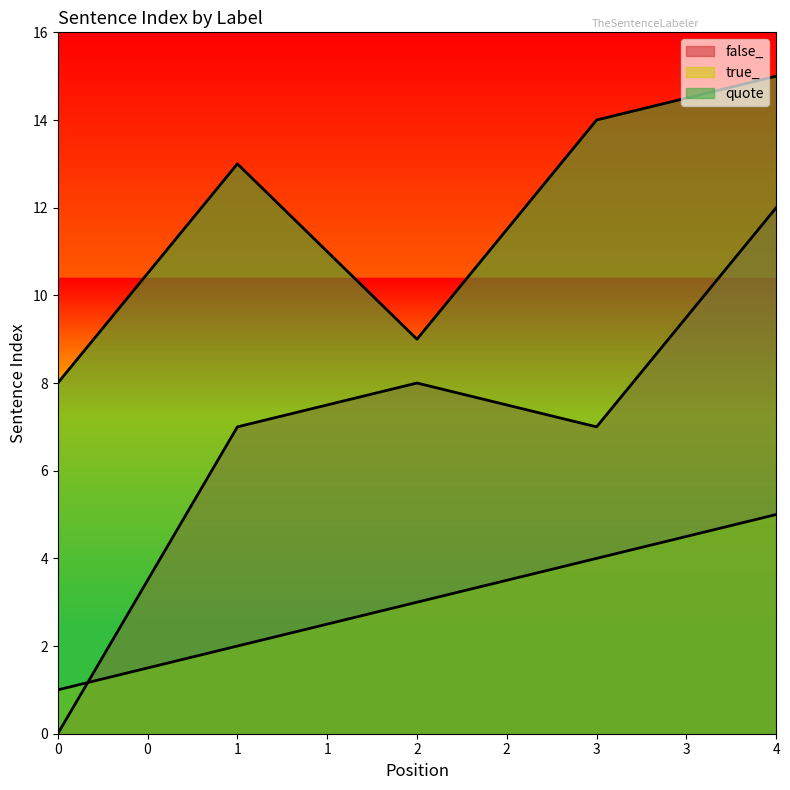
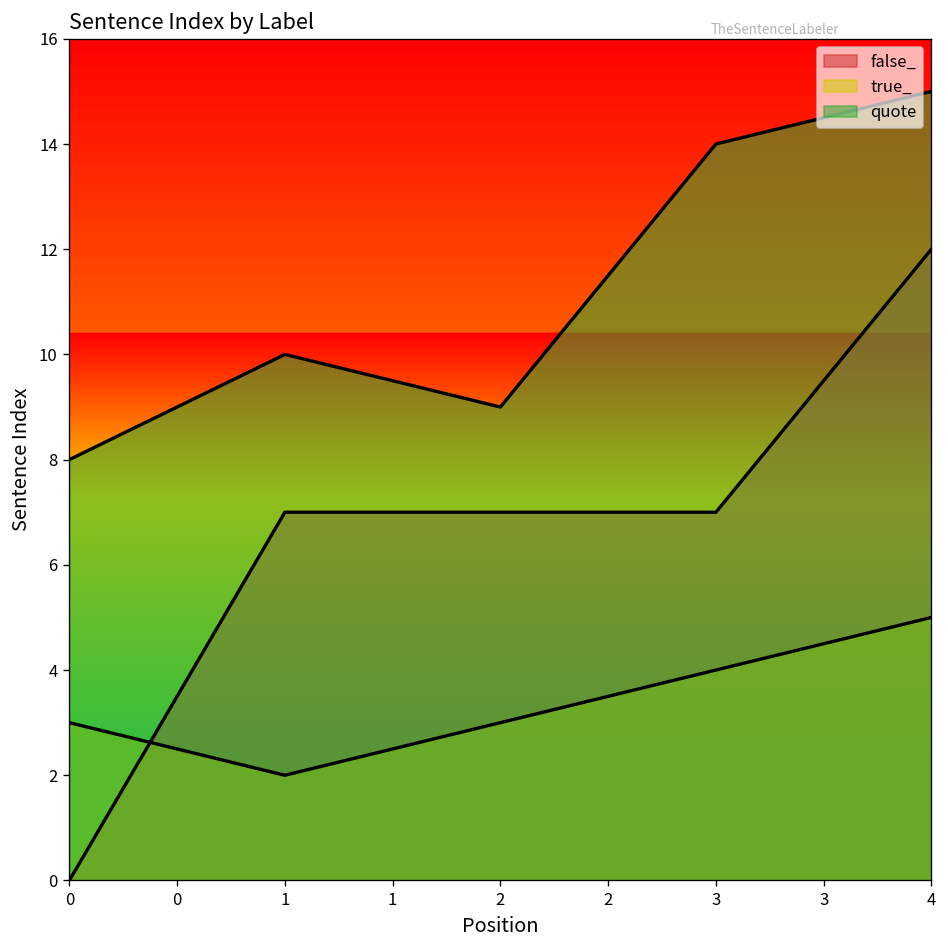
true_, 0: 1 -> 3
quote, 1: 13 -> 10
false_, 2: 8 -> 7
